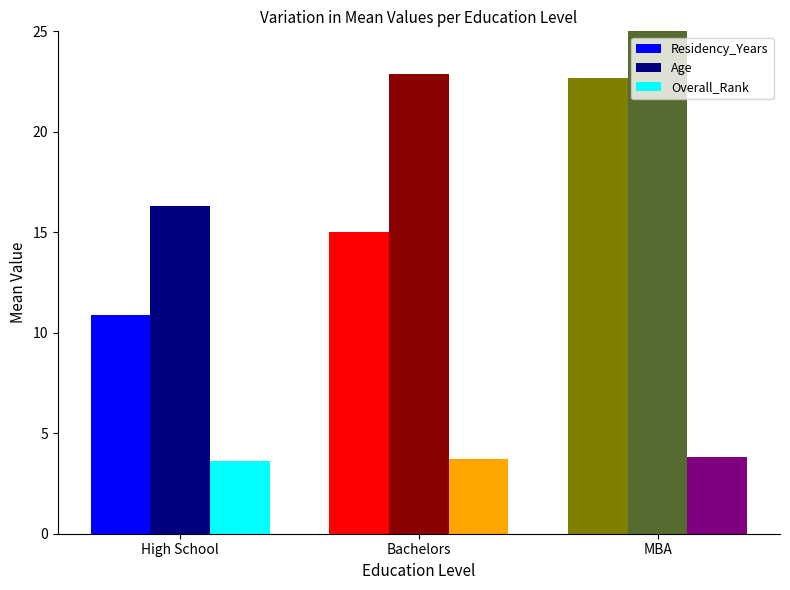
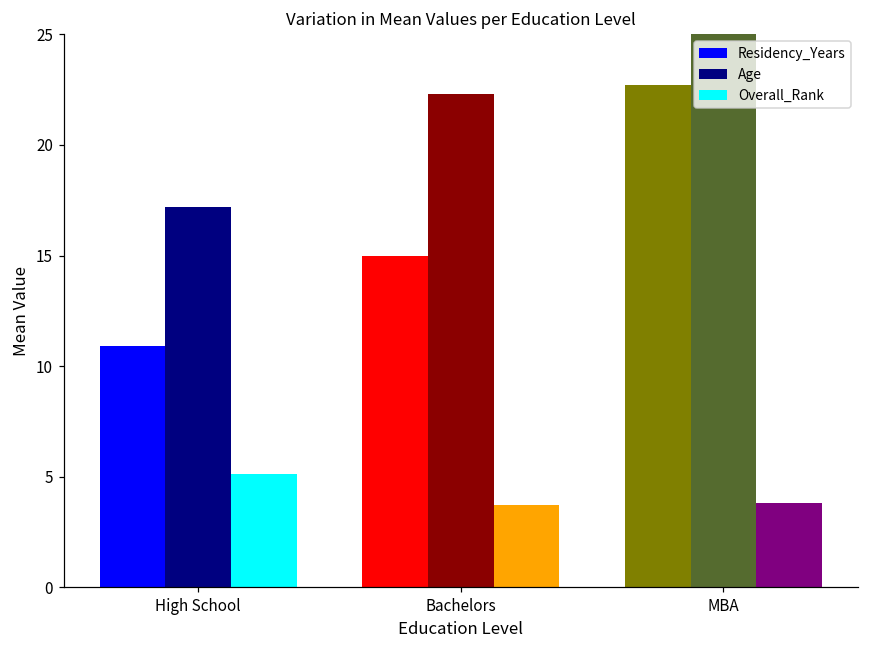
Age, High School: 16.3 -> 17.2
Overall_Rank, High School: 3.6 -> 5.1
Age, Bachelors: 22.9 -> 22.3
